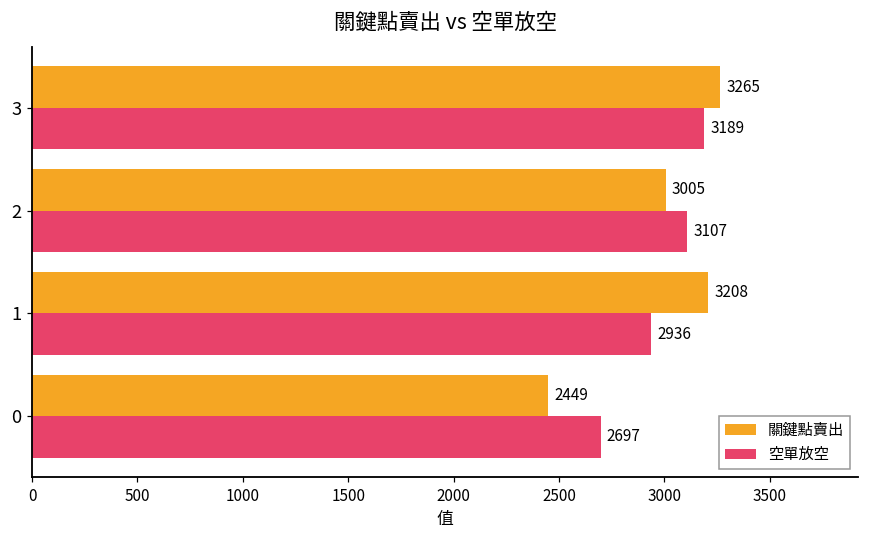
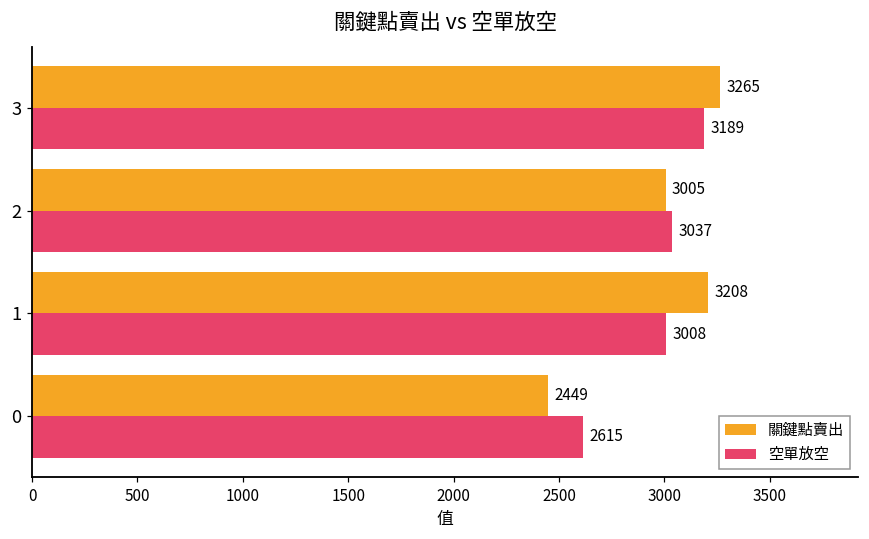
空單放空, 2: 3107 -> 3037
空單放空, 1: 2936 -> 3008
空單放空, 0: 2697 -> 2615
